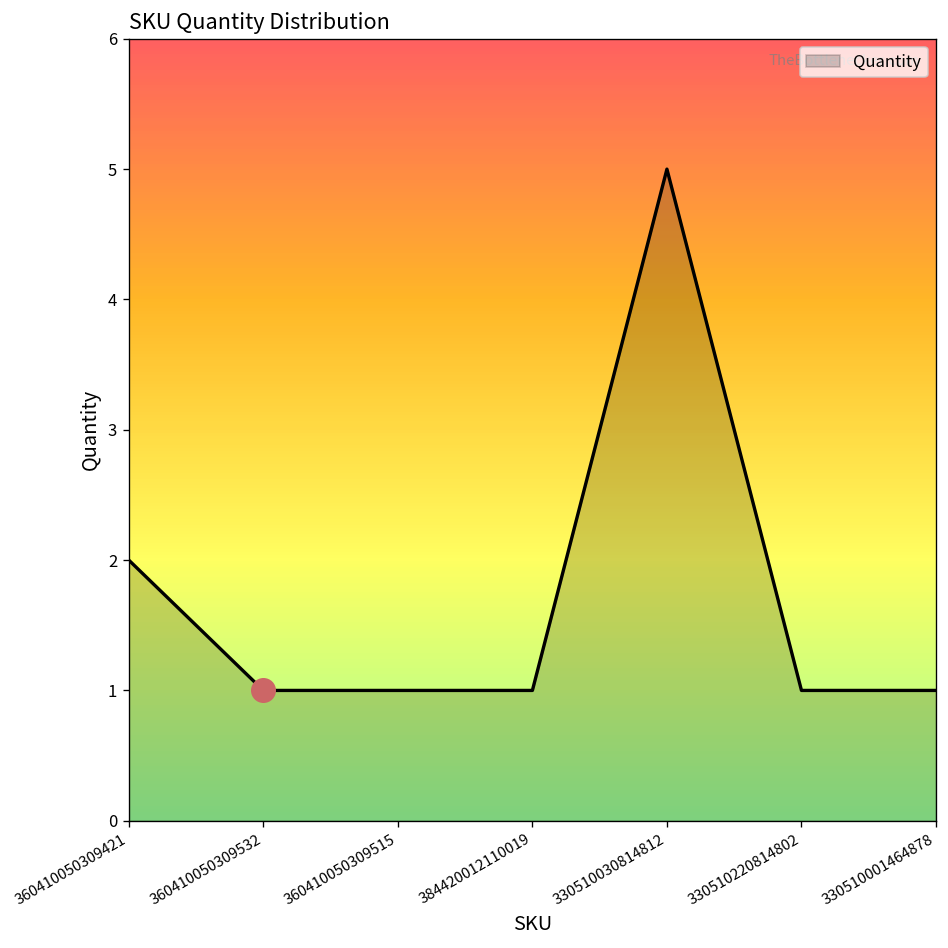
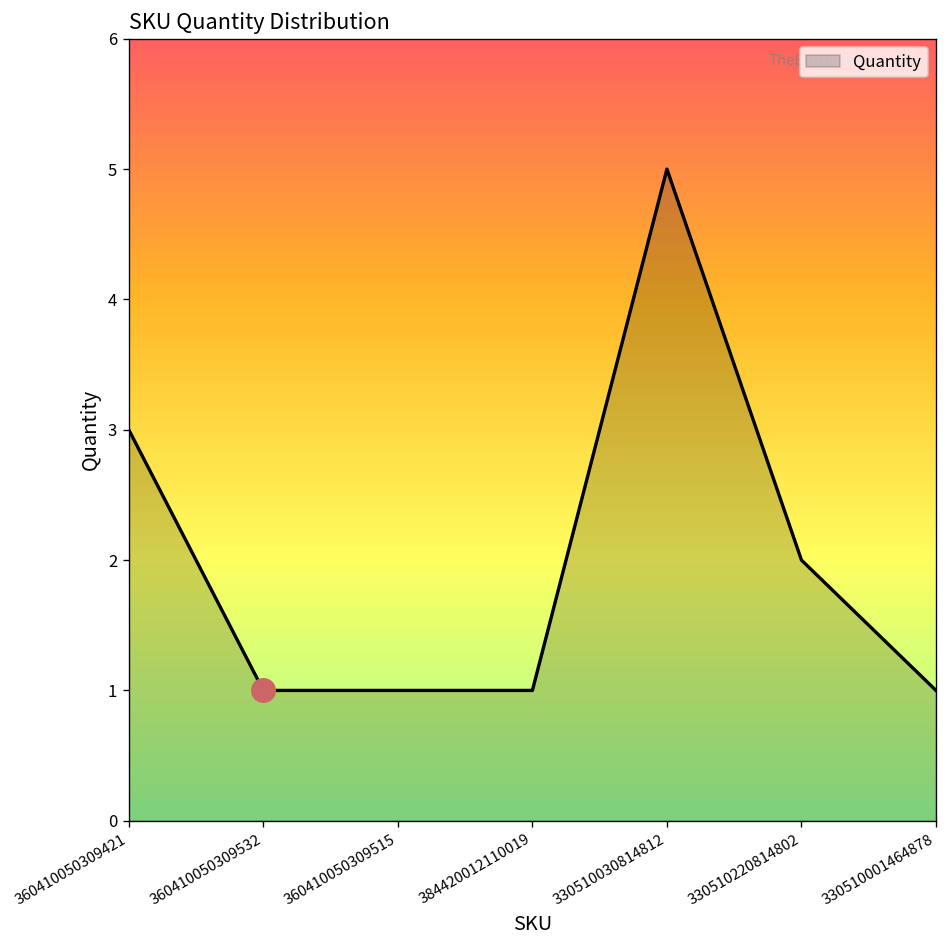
Quantity, 360410050309421: 2 -> 3
Quantity, 330510220814802: 1 -> 2
